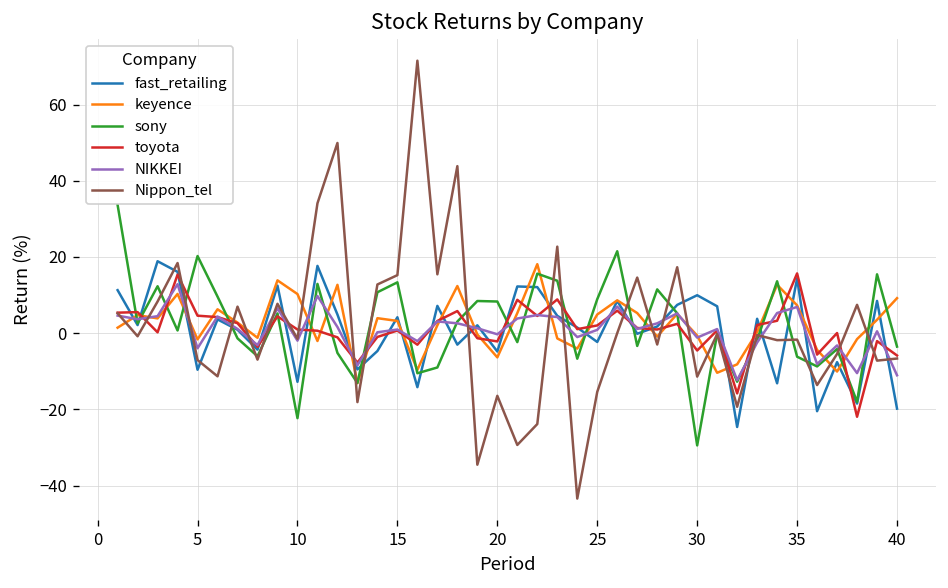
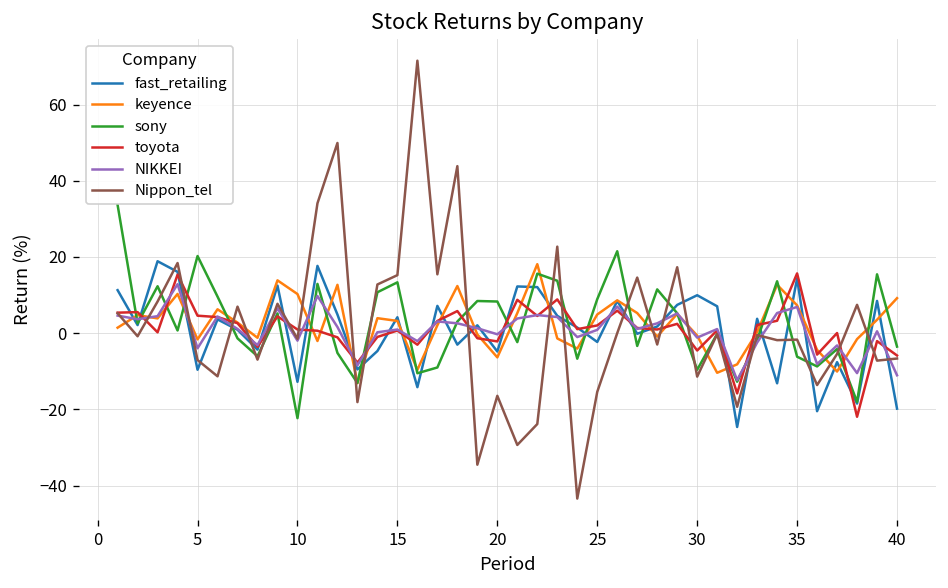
sony, 30: -29 -> -10
